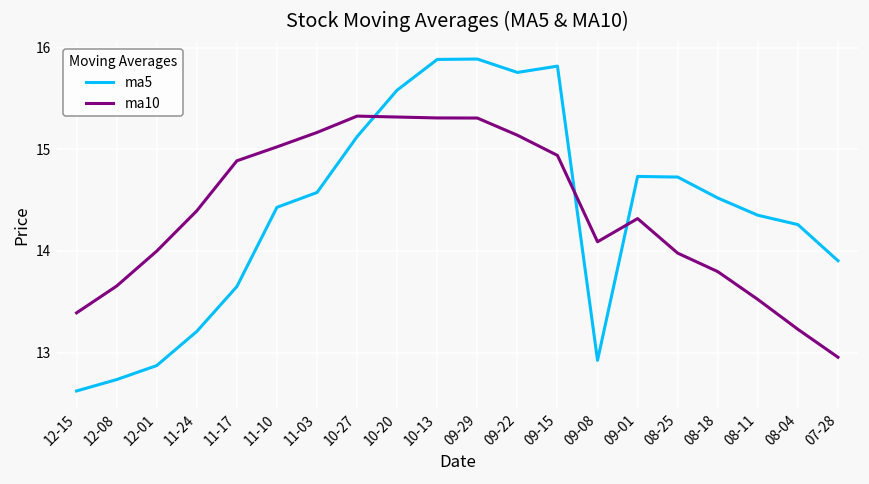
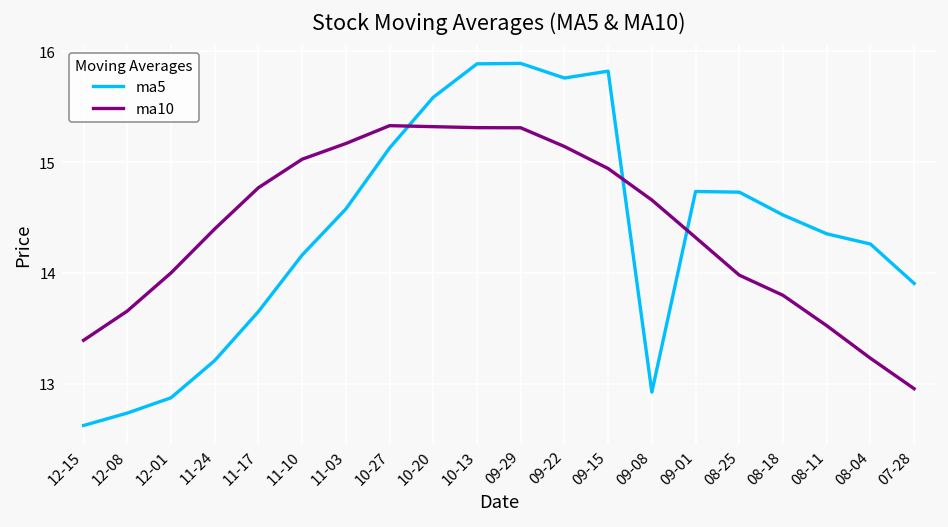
ma10, 11-17: 14.9 -> 14.8
ma5, 11-10: 14.4 -> 14.2
ma10, 09-08: 14.1 -> 14.7
